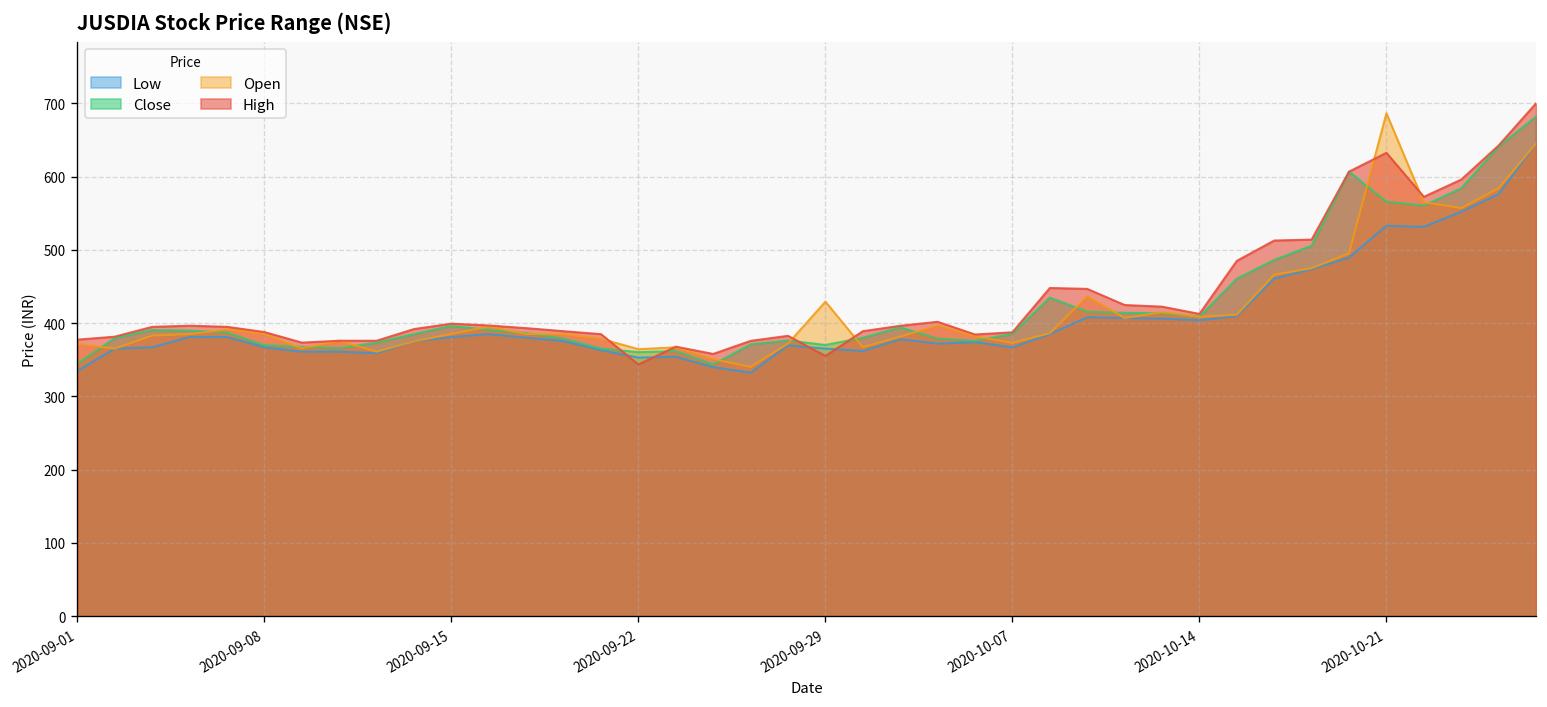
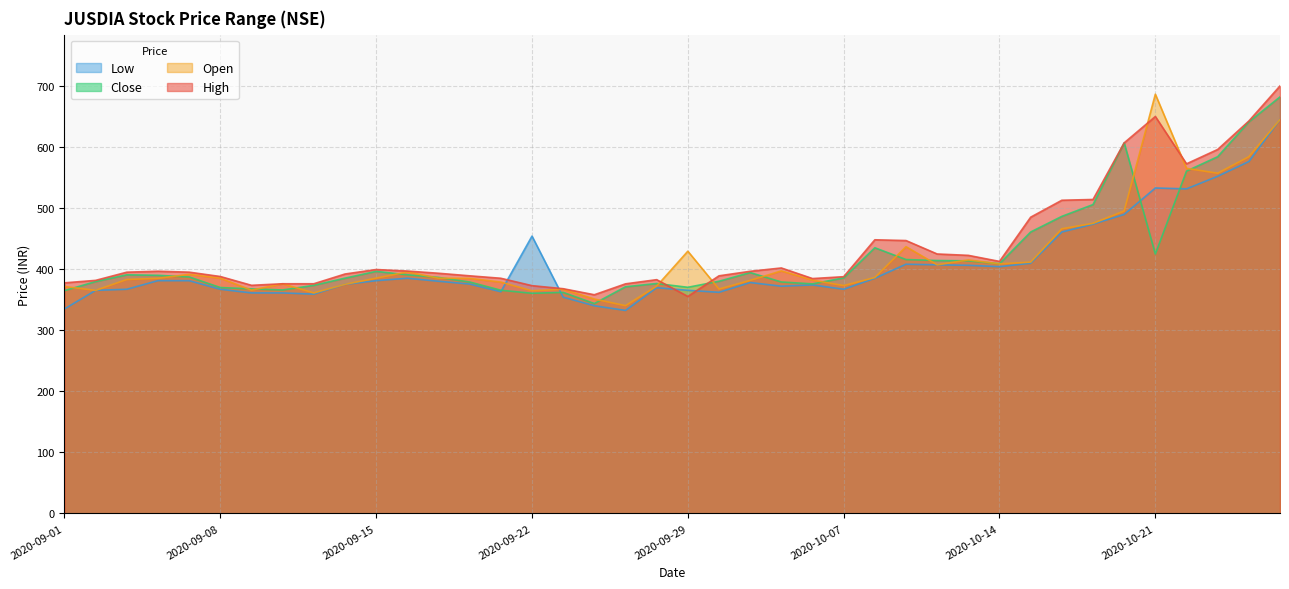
Close, 2020-09-01: 340 -> 360
Low, 2020-09-22: 350 -> 450
High, 2020-09-22: 340 -> 370
Close, 2020-10-21: 570 -> 420
High, 2020-10-21: 630 -> 650
